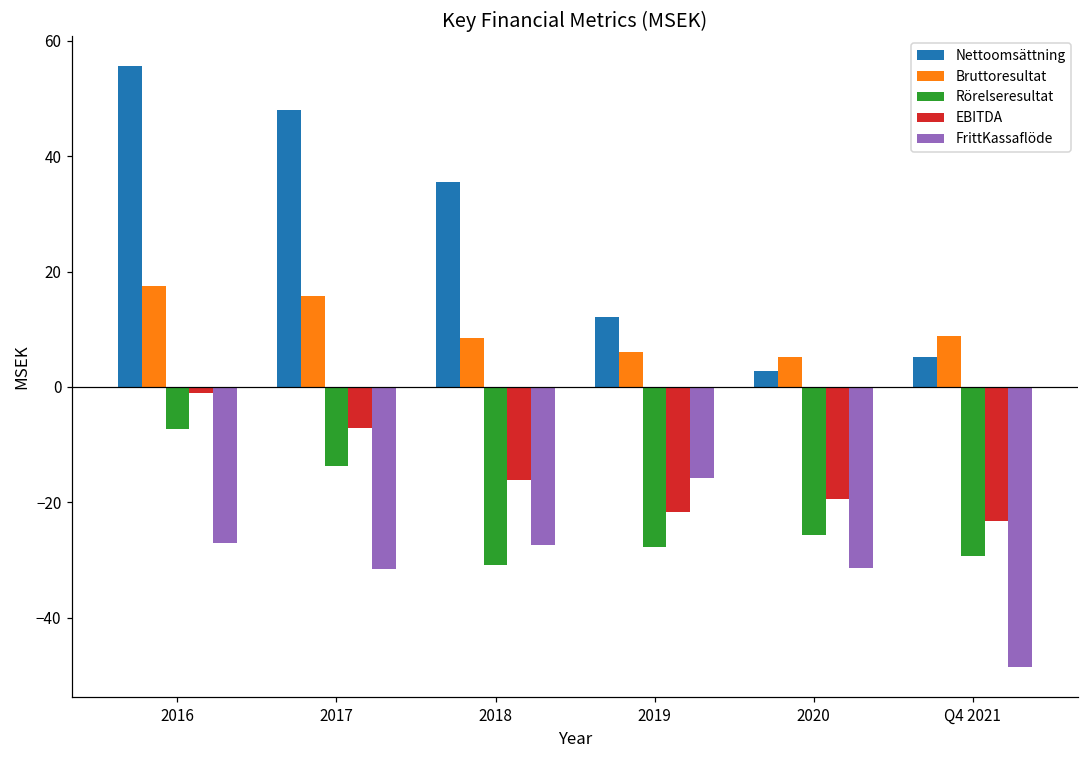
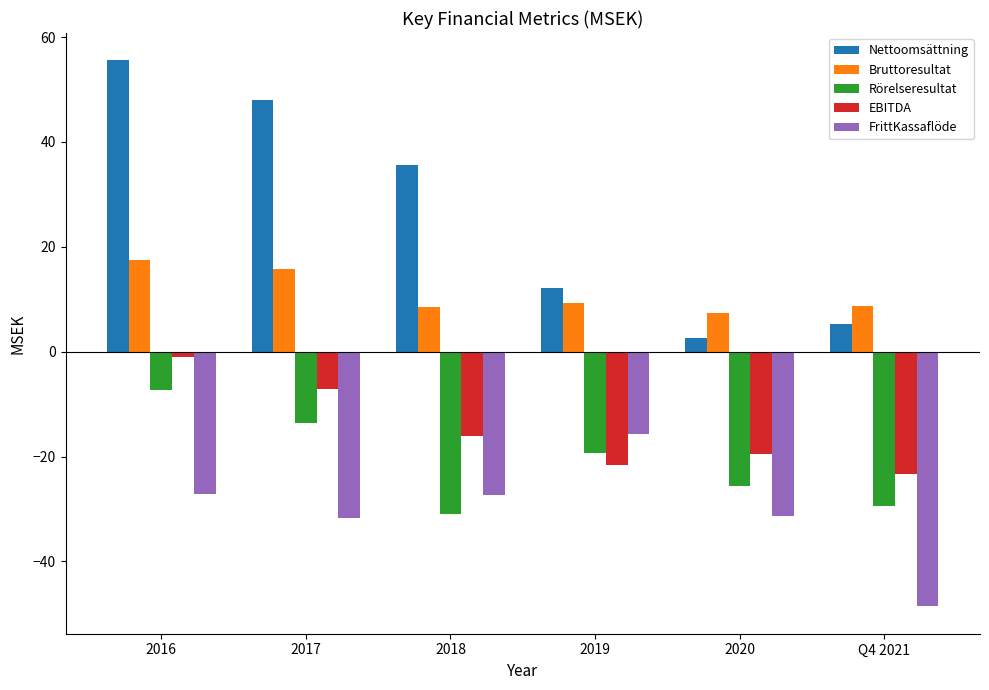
Bruttoresultat, 2019: 6 -> 9
Rörelseresultat, 2019: -28 -> -19
Bruttoresultat, 2020: 5 -> 7
